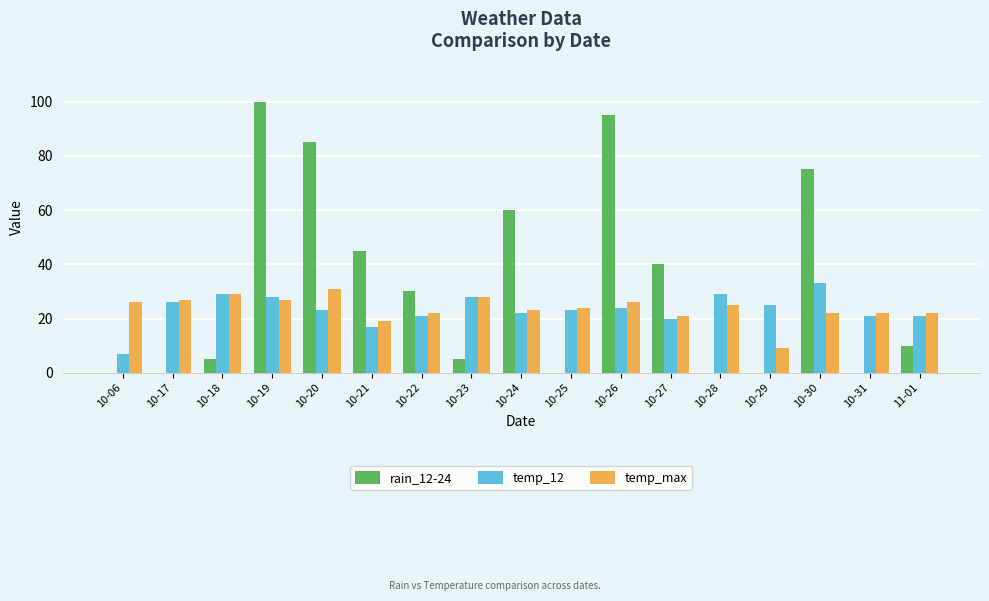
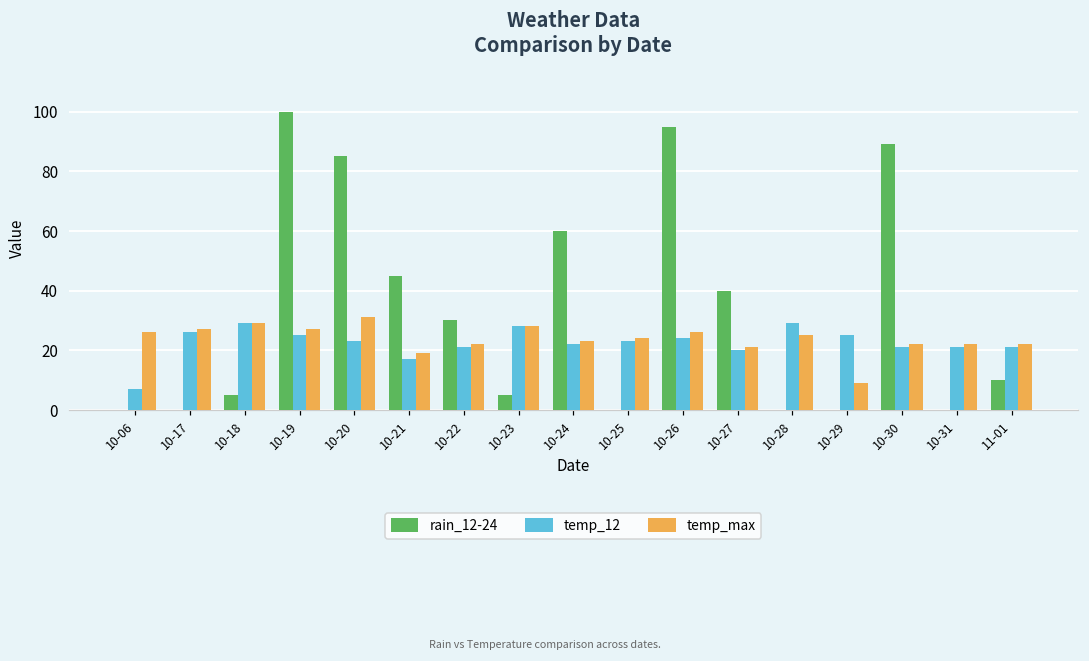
temp_12, 10-19: 28 -> 25
rain_12-24, 10-30: 75 -> 89
temp_12, 10-30: 33 -> 21
